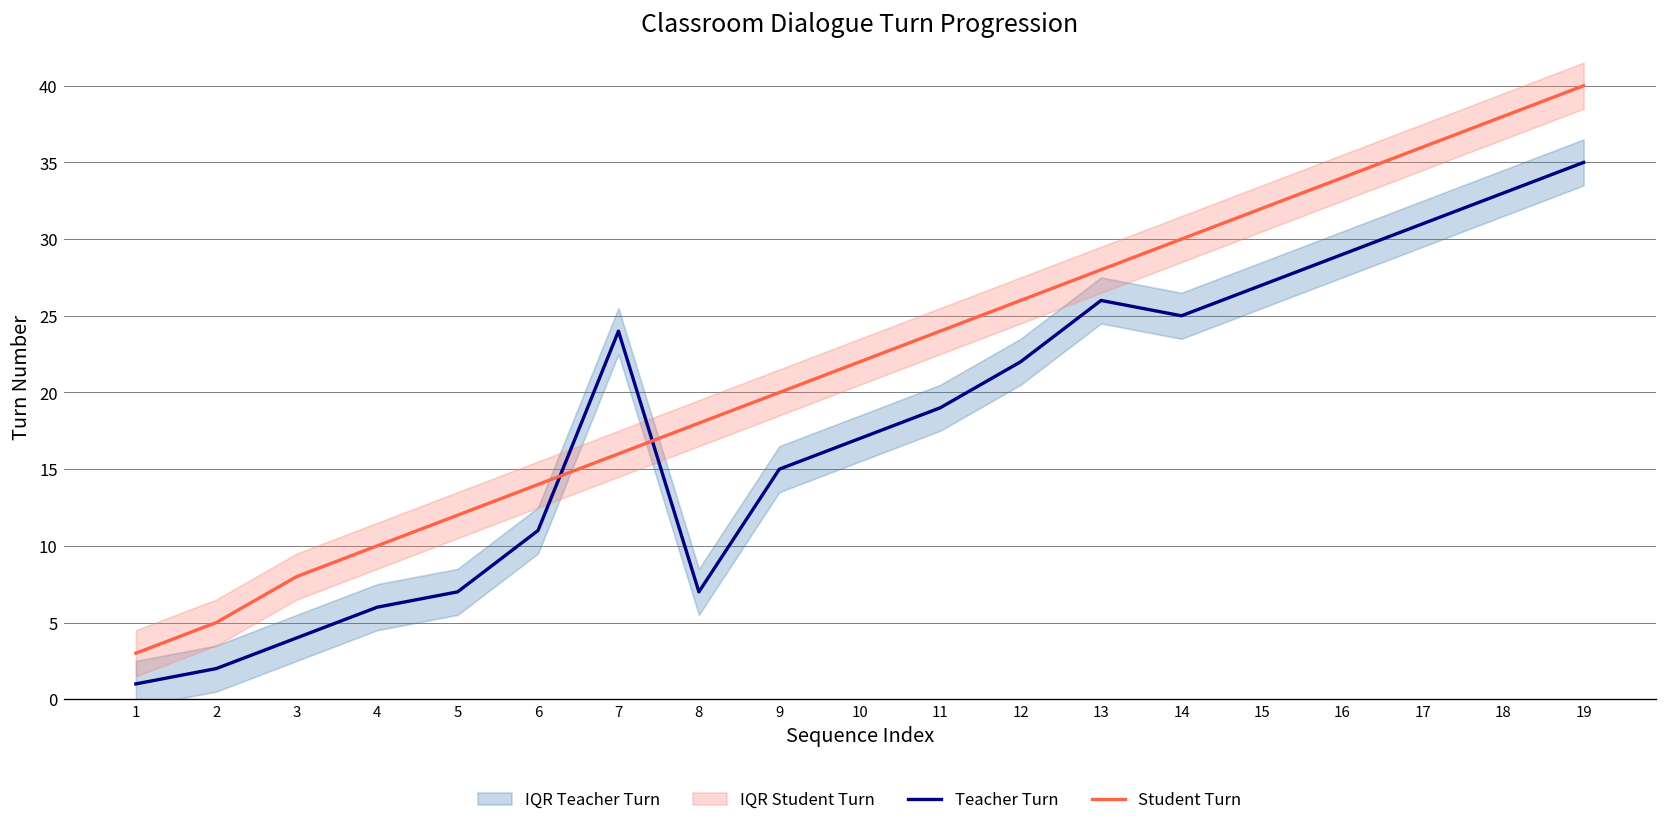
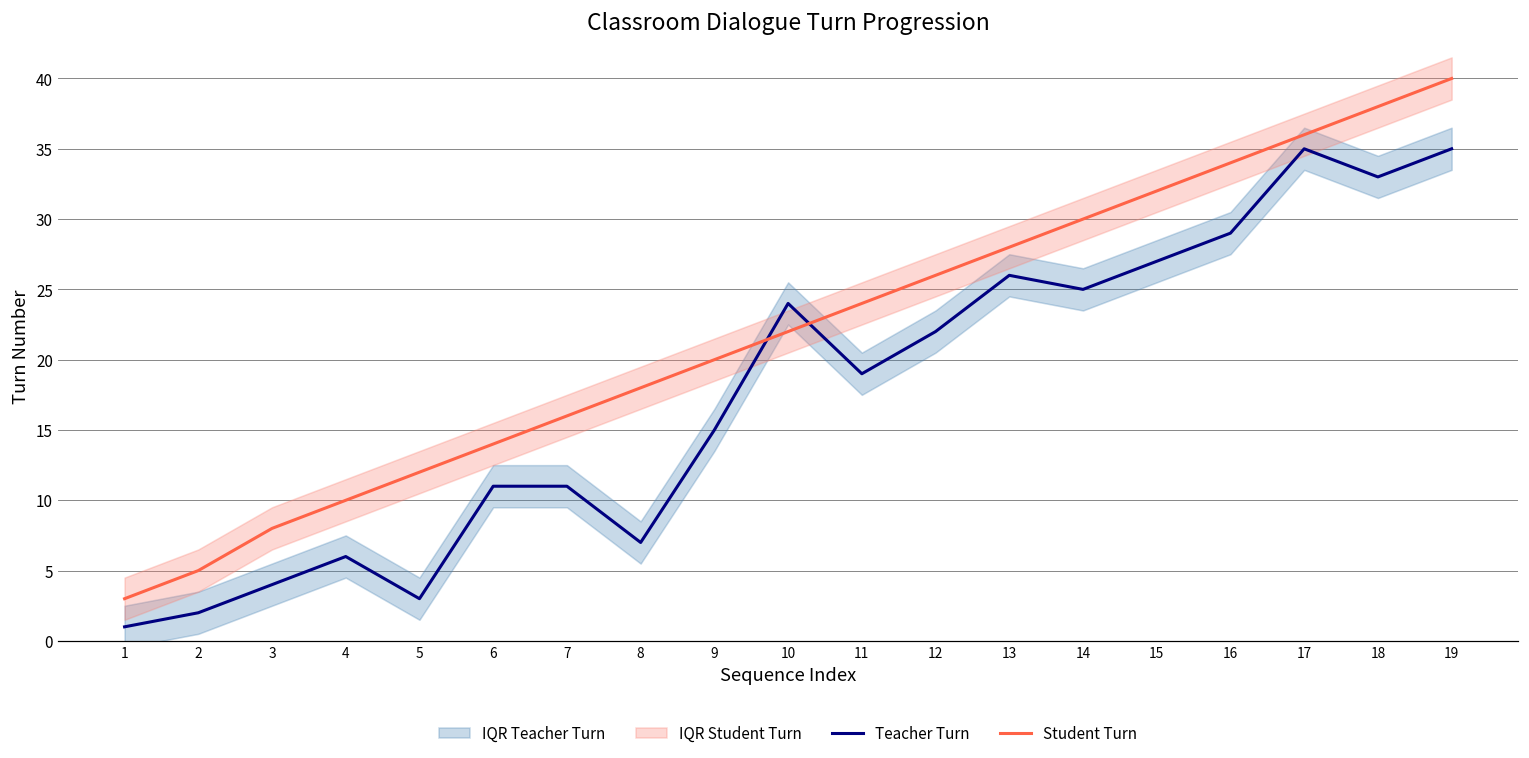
Teacher Turn, 5: 7 -> 3
Teacher Turn, 7: 24 -> 11
Teacher Turn, 10: 17 -> 24
Teacher Turn, 17: 31 -> 35
